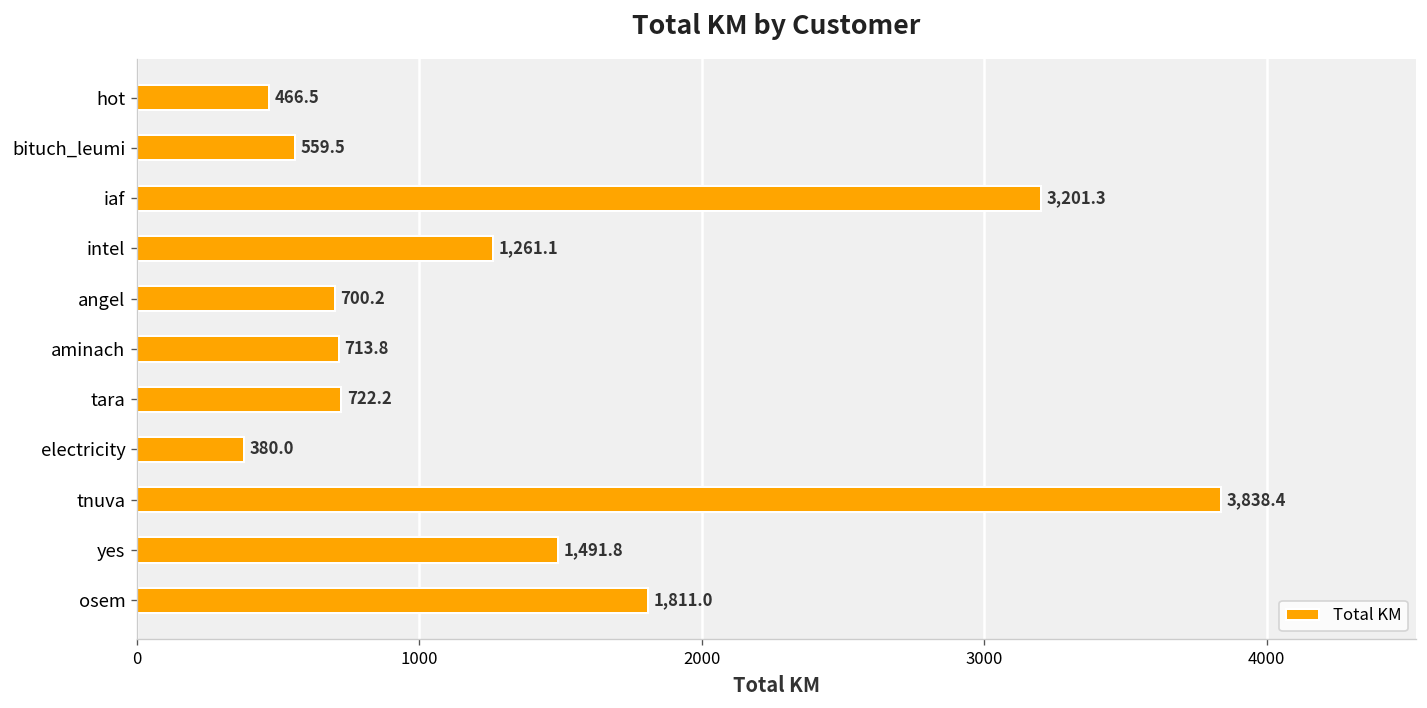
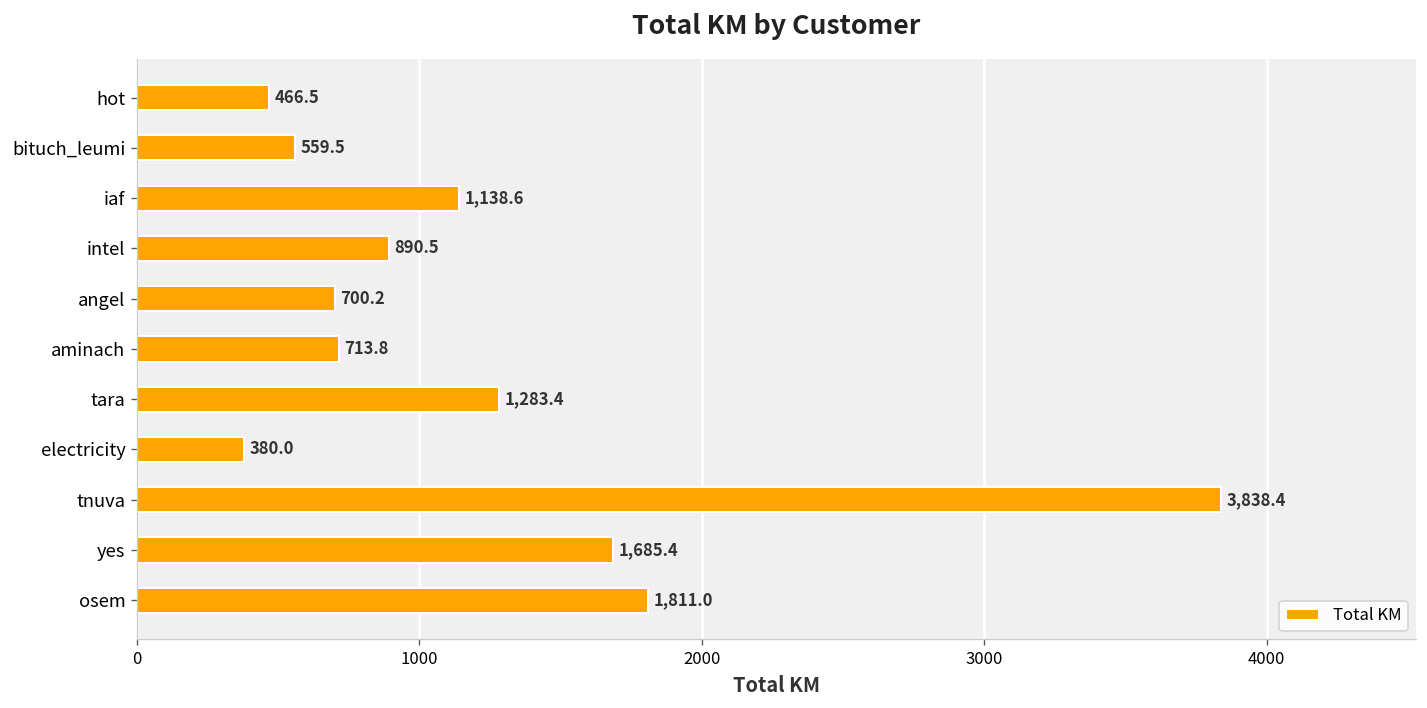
iaf: 3,201.3 -> 1,138.6
intel: 1,261.1 -> 890.5
tara: 722.2 -> 1,283.4
yes: 1,491.8 -> 1,685.4
